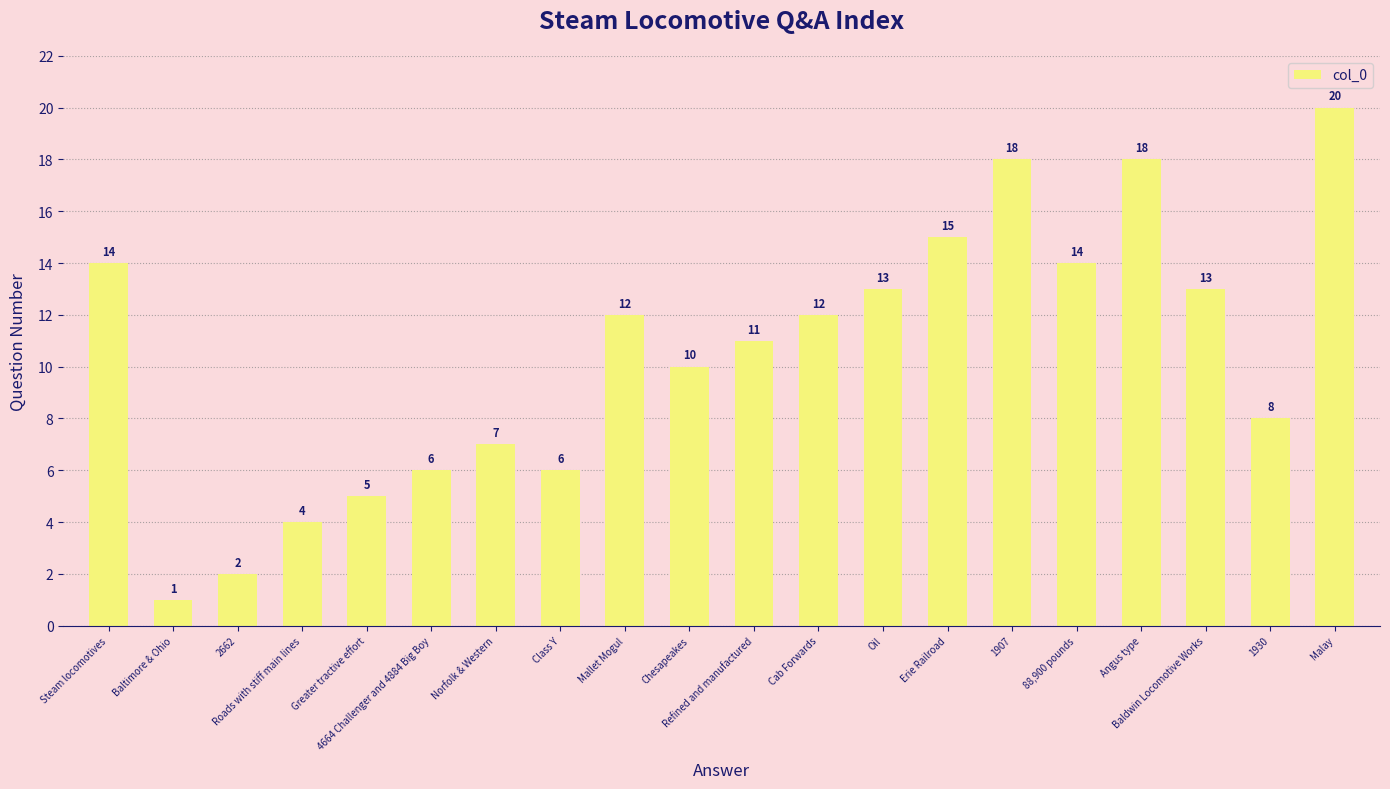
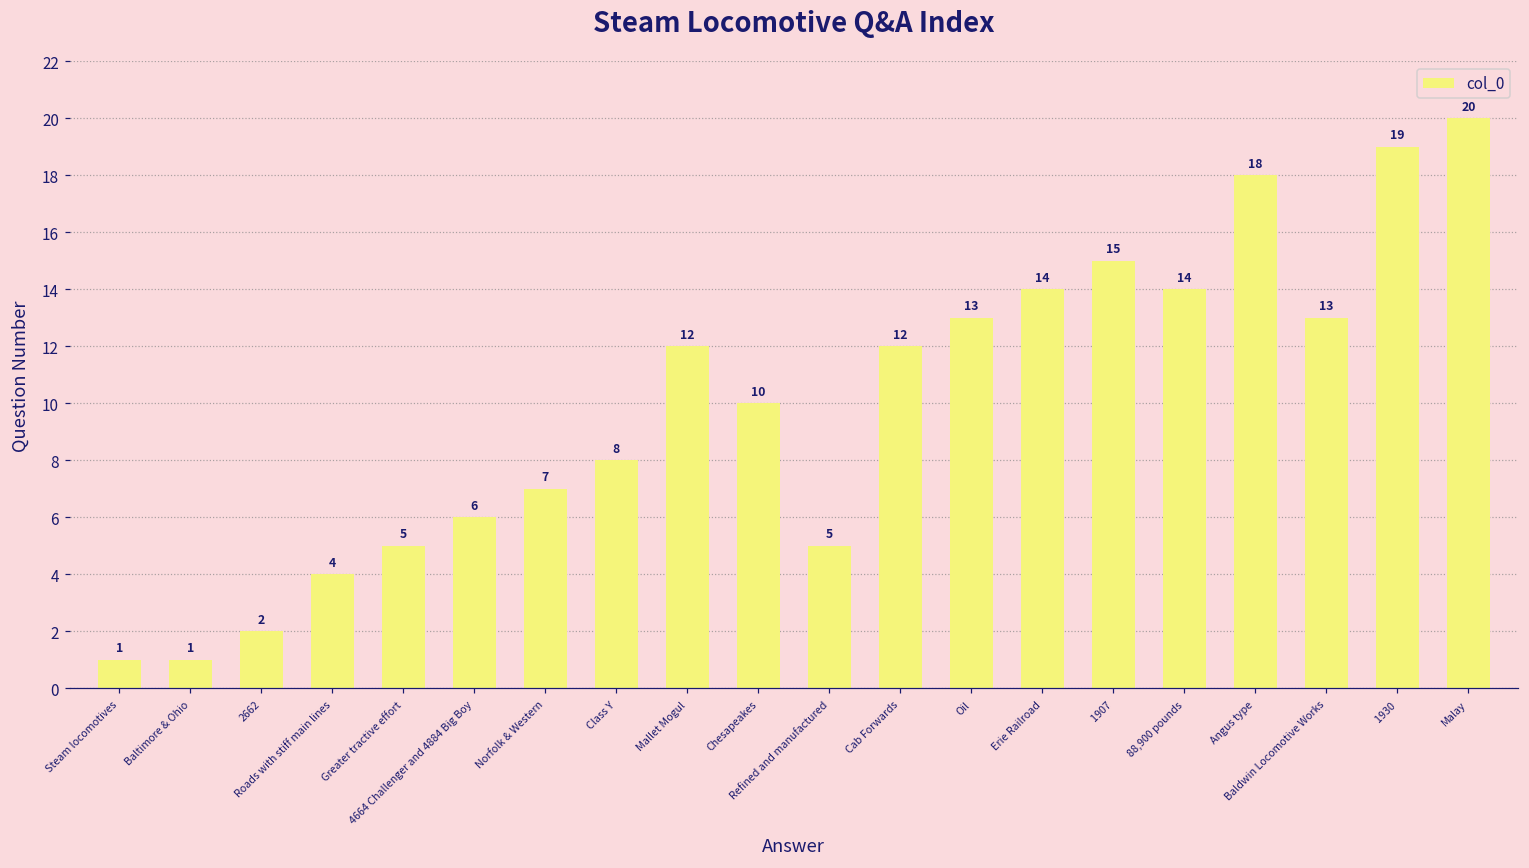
Steam locomotives: 14 -> 1
Class Y: 6 -> 8
Refined and manufactured: 11 -> 5
Erie Railroad: 15 -> 14
1907: 18 -> 15
1930: 8 -> 19
